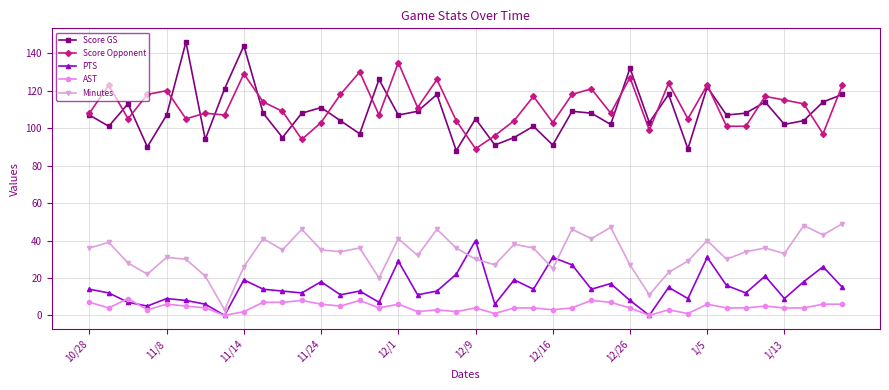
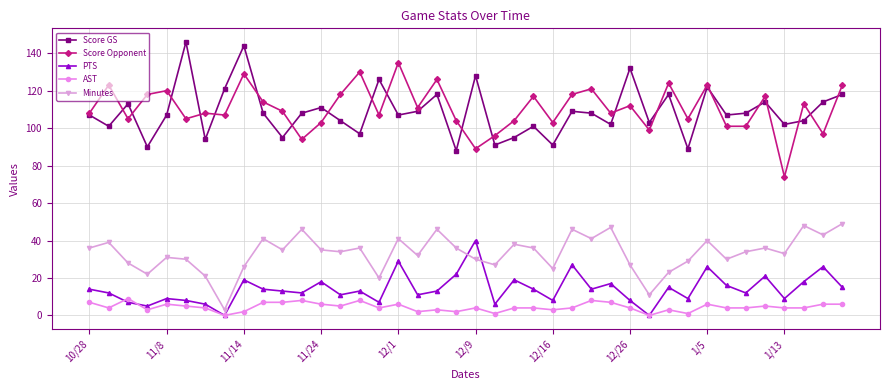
Score GS, 12/9: 105 -> 128
PTS, 12/16: 31 -> 8
Score Opponent, 12/26: 127 -> 112
PTS, 1/5: 31 -> 26
Score Opponent, 1/13: 115 -> 74
